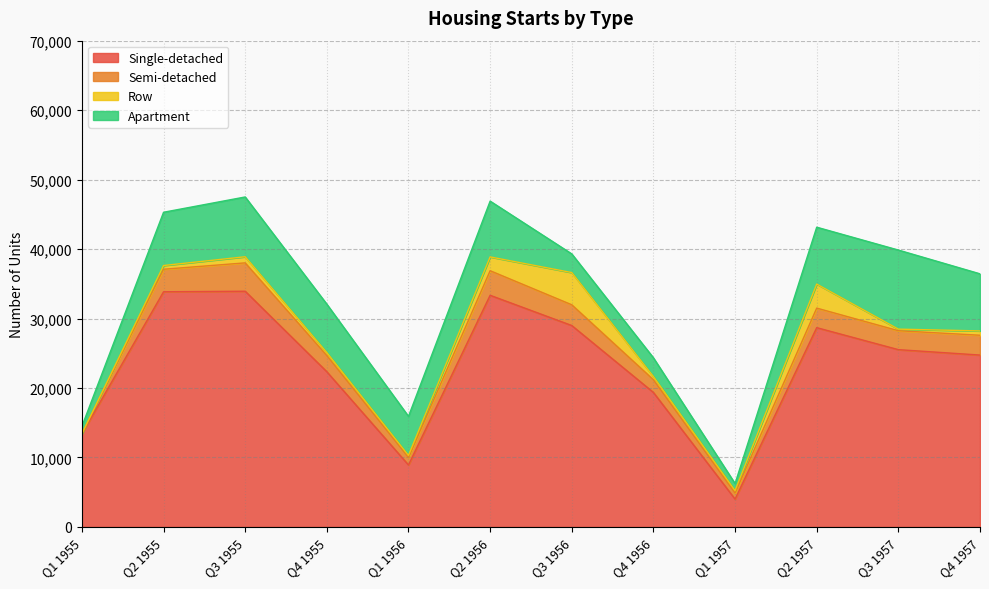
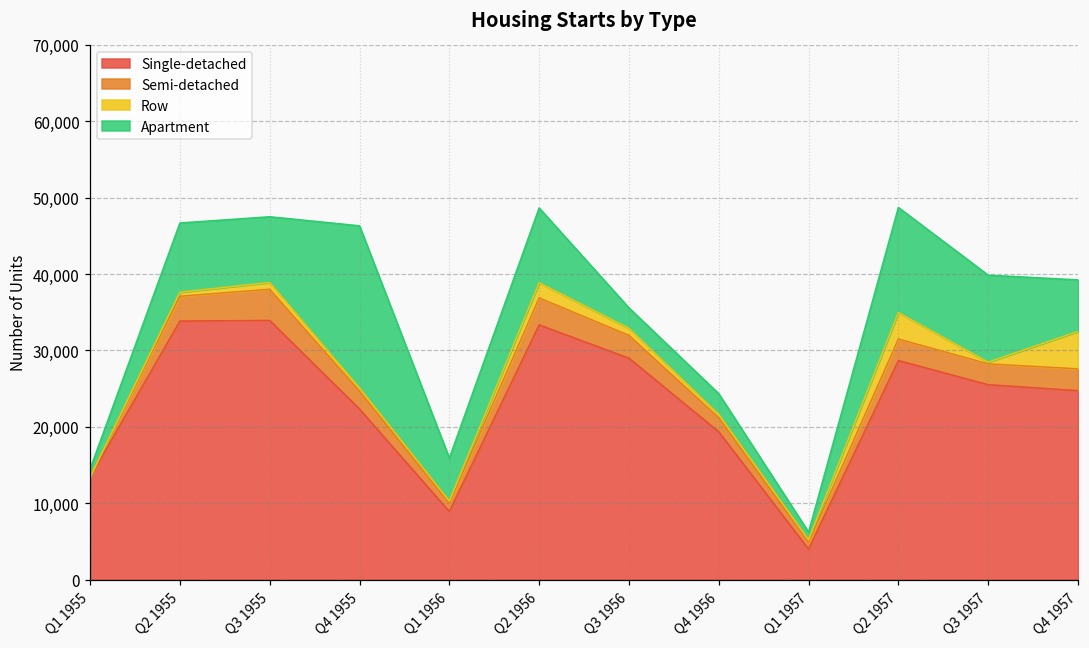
Apartment, Q2 1955: 8,000 -> 9,000
Apartment, Q4 1955: 7,000 -> 21,000
Apartment, Q2 1956: 8,000 -> 10,000
Row, Q3 1956: 5,000 -> 1,000
Apartment, Q2 1957: 8,000 -> 14,000
Row, Q4 1957: 1,000 -> 5,000
Apartment, Q4 1957: 8,000 -> 7,000
